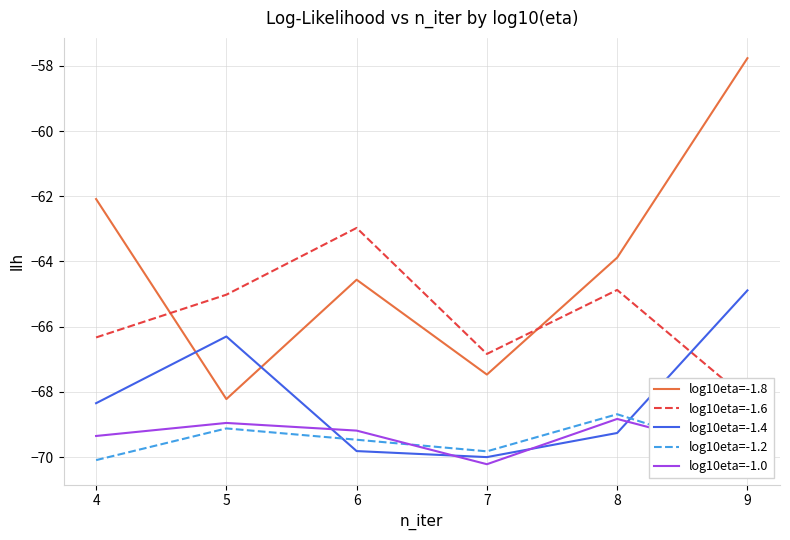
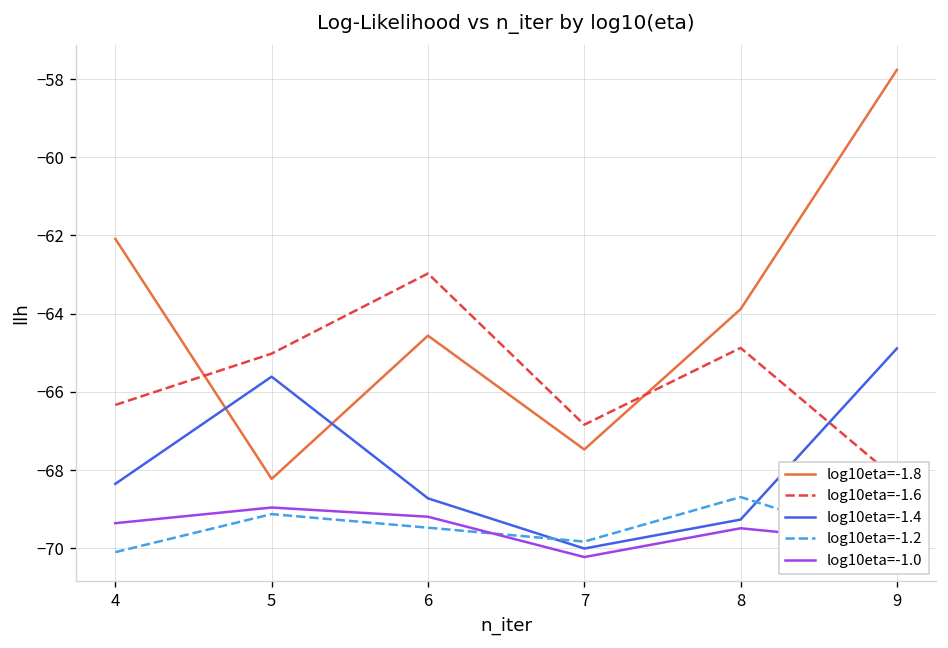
log10eta=-1.4, 5: -66.3 -> -65.6
log10eta=-1.4, 6: -69.8 -> -68.7
log10eta=-1.0, 8: -68.8 -> -69.5
